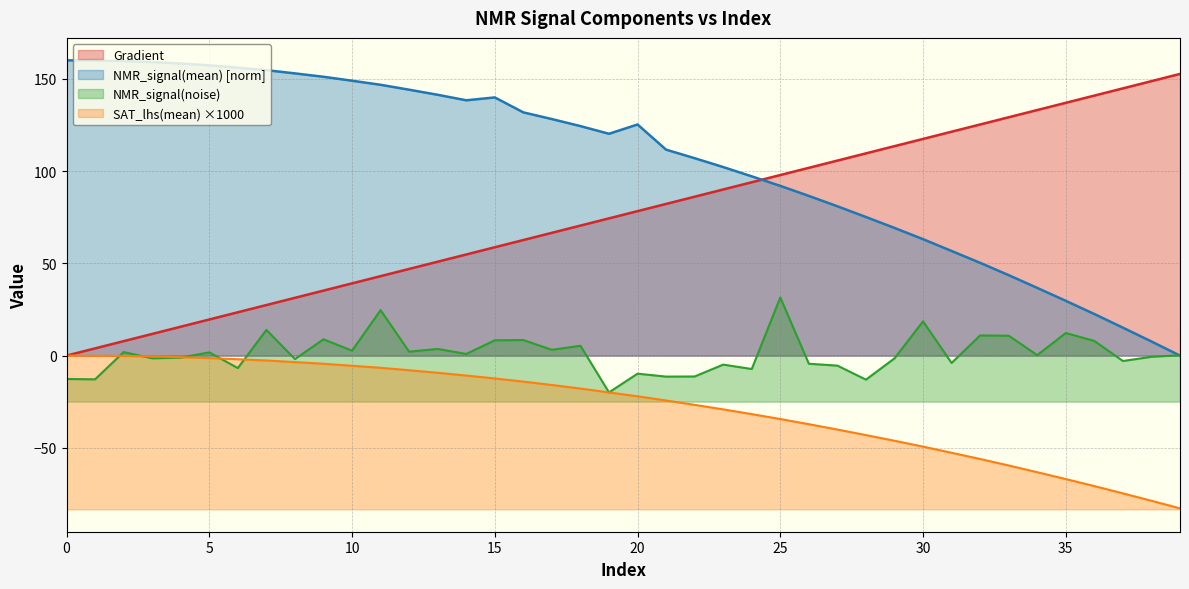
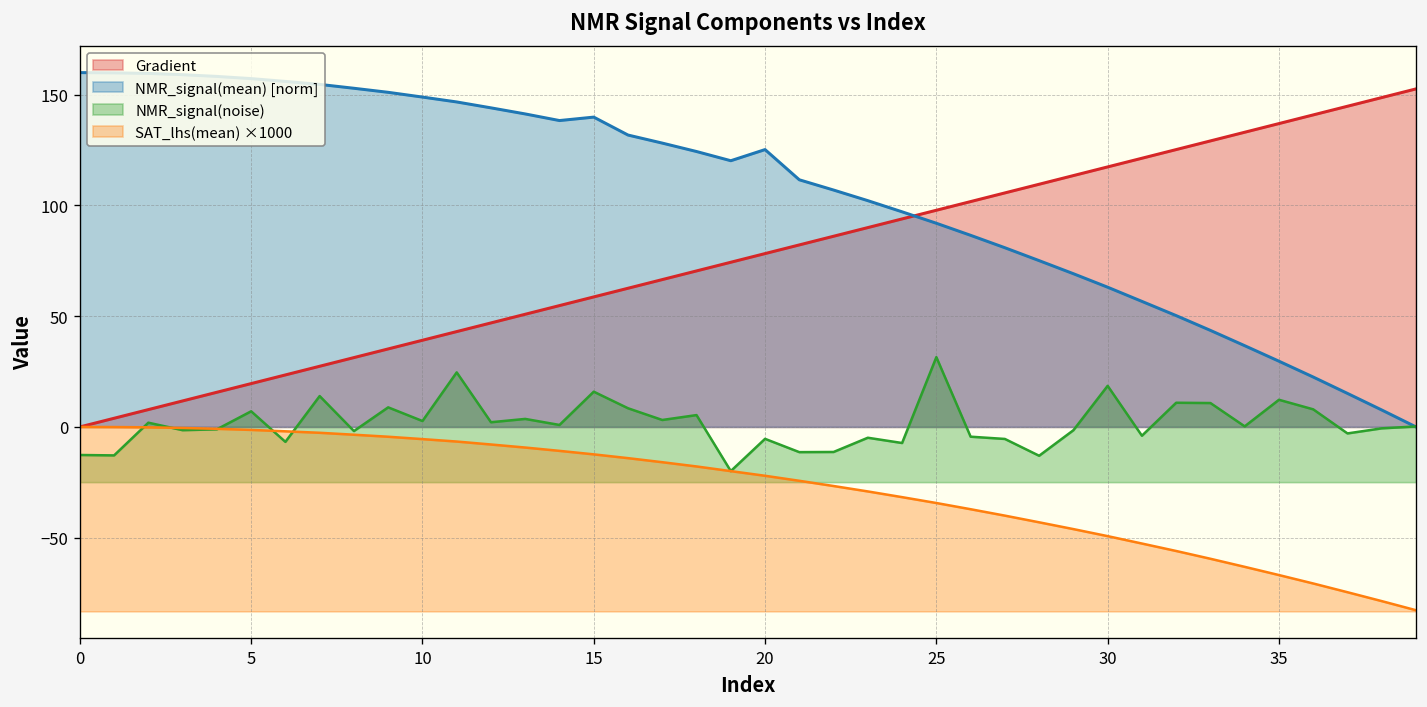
NMR_signal(noise), 5: 2 -> 7
NMR_signal(noise), 15: 8 -> 16
NMR_signal(noise), 20: -10 -> -5
